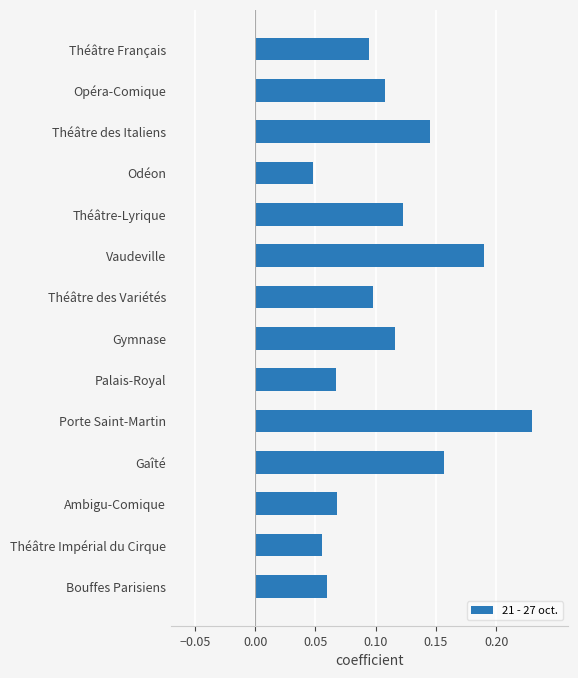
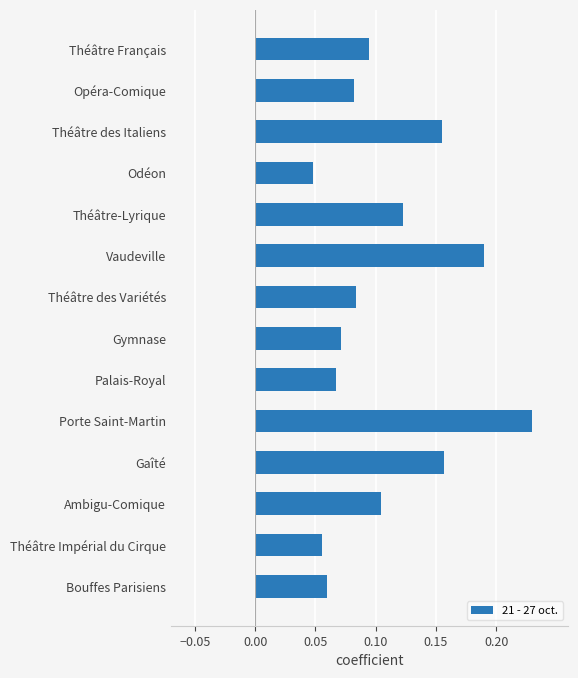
Opéra-Comique: 0.108 -> 0.082
Théâtre des Italiens: 0.145 -> 0.156
Théâtre des Variétés: 0.098 -> 0.084
Gymnase: 0.116 -> 0.071
Ambigu-Comique: 0.068 -> 0.104
